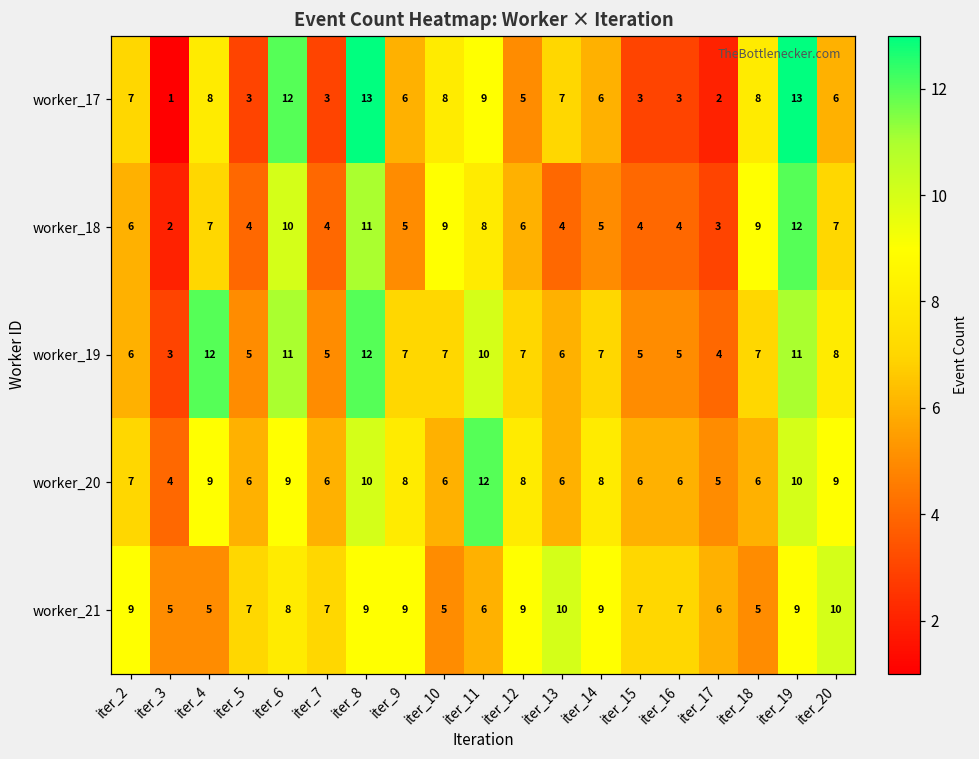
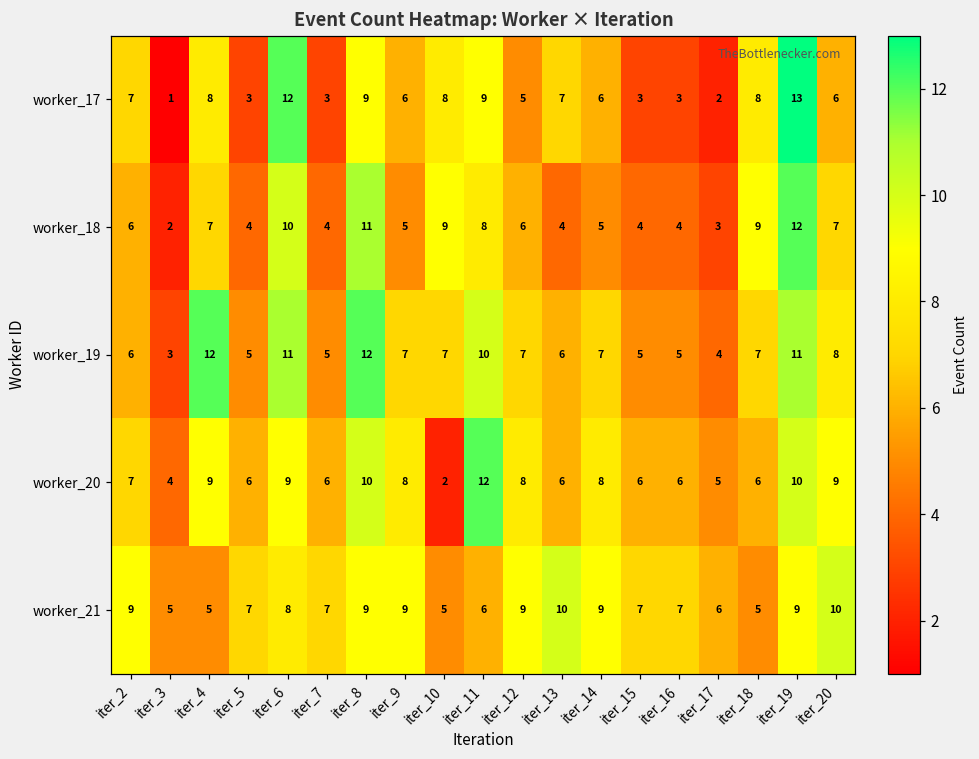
worker_17, iter_8: 13 -> 9
worker_20, iter_10: 6 -> 2
